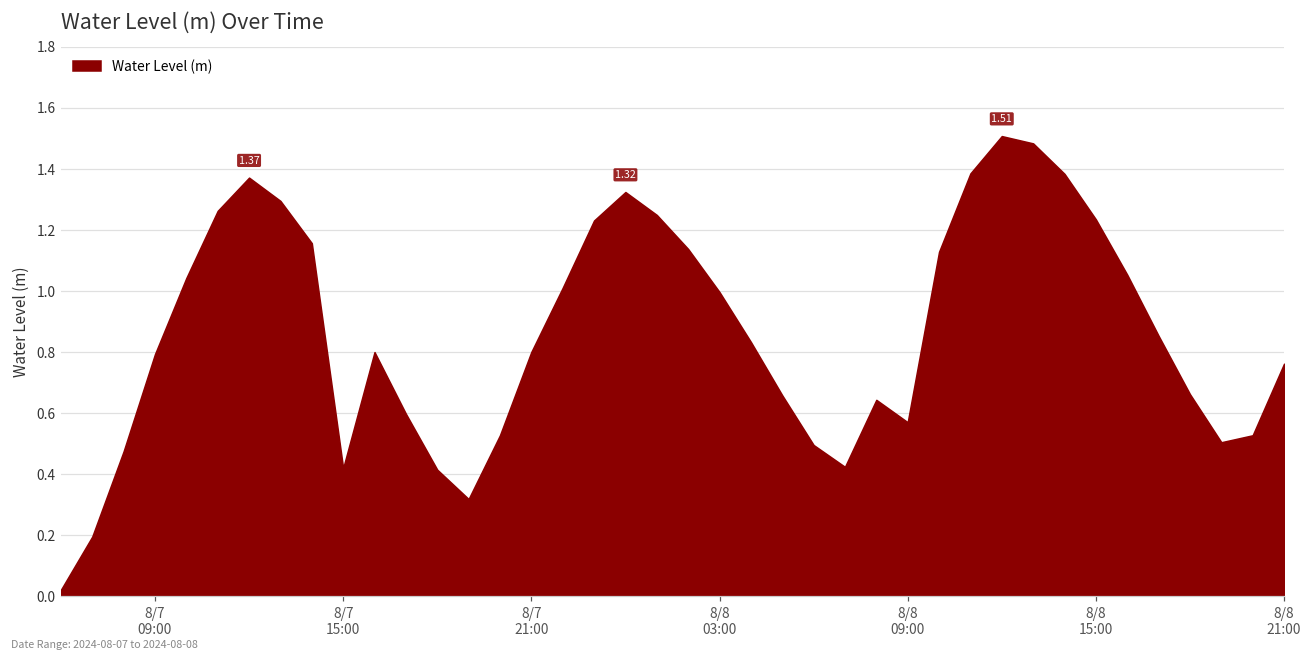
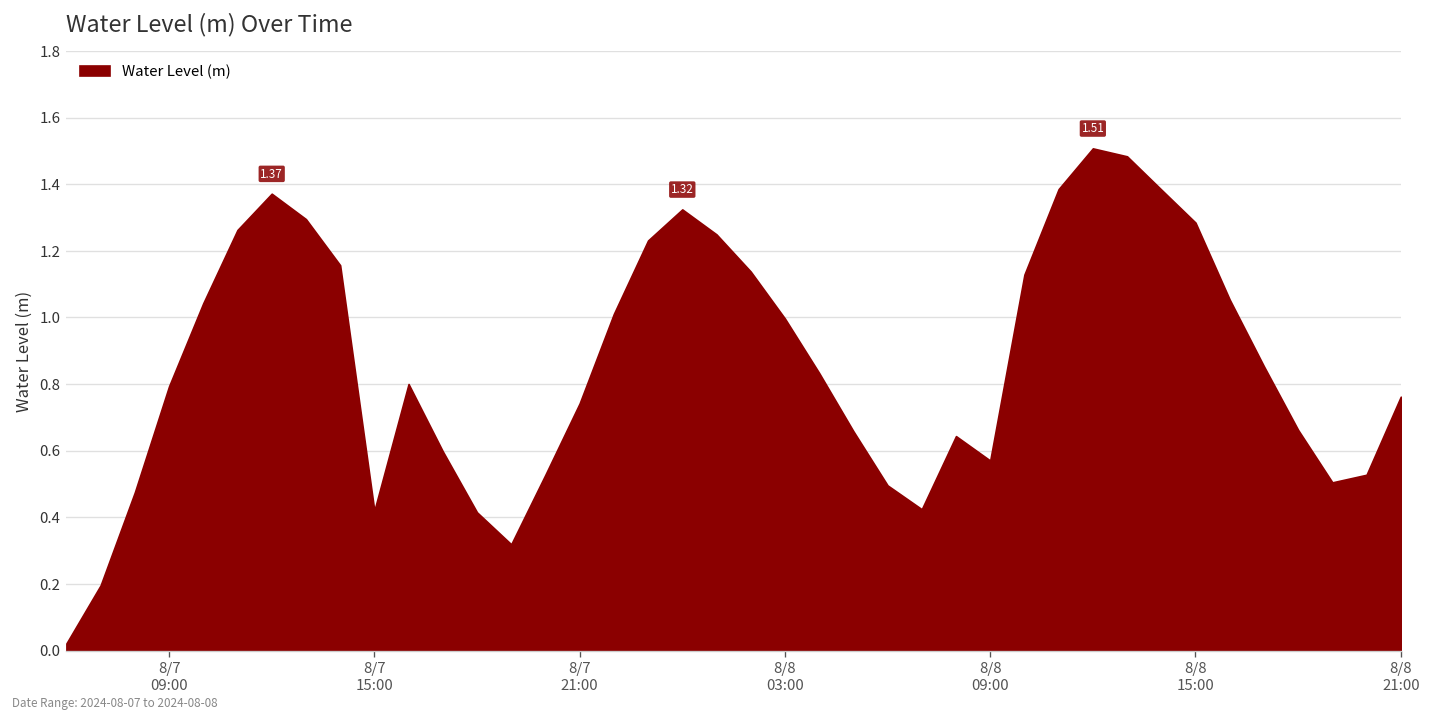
8/7 21:00: 0.80 -> 0.74
8/8 15:00: 1.23 -> 1.28
